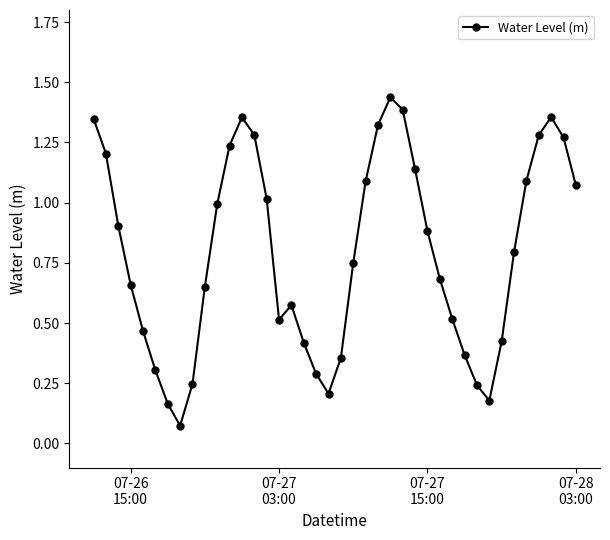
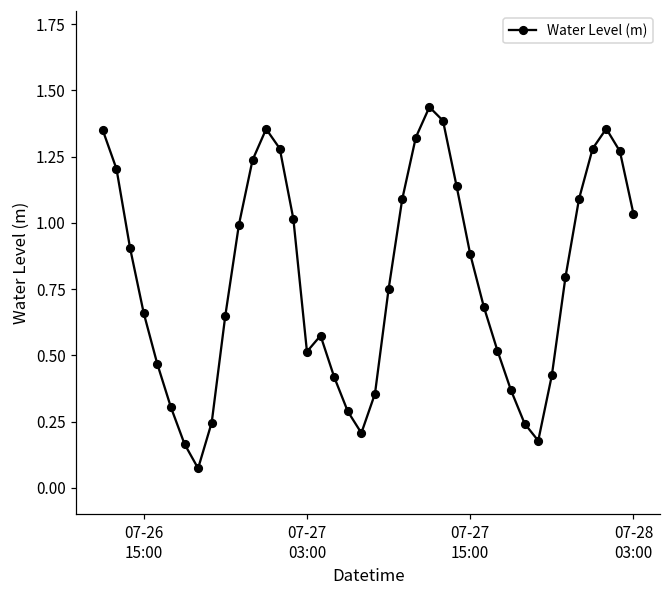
07-28 03:00: 1.07 -> 1.03
